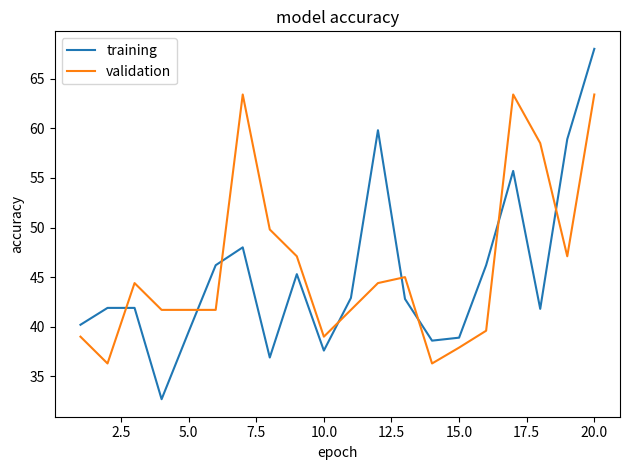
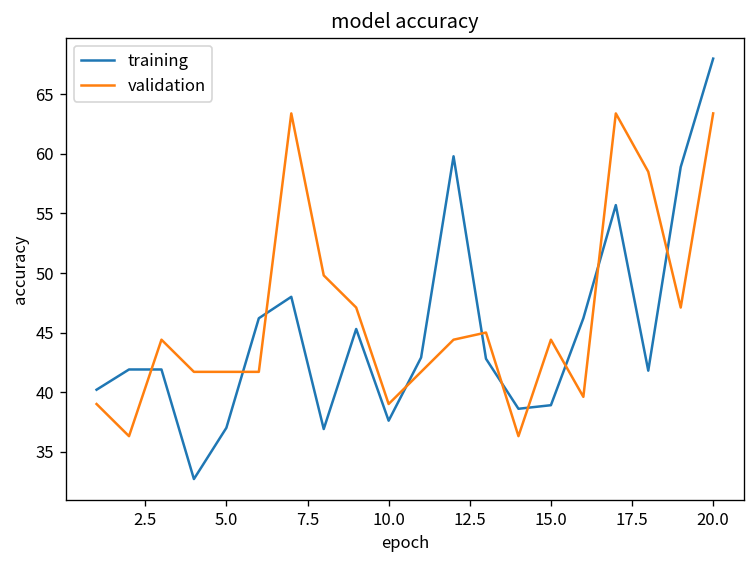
training, 5.0: 40 -> 37
validation, 15.0: 38 -> 44
